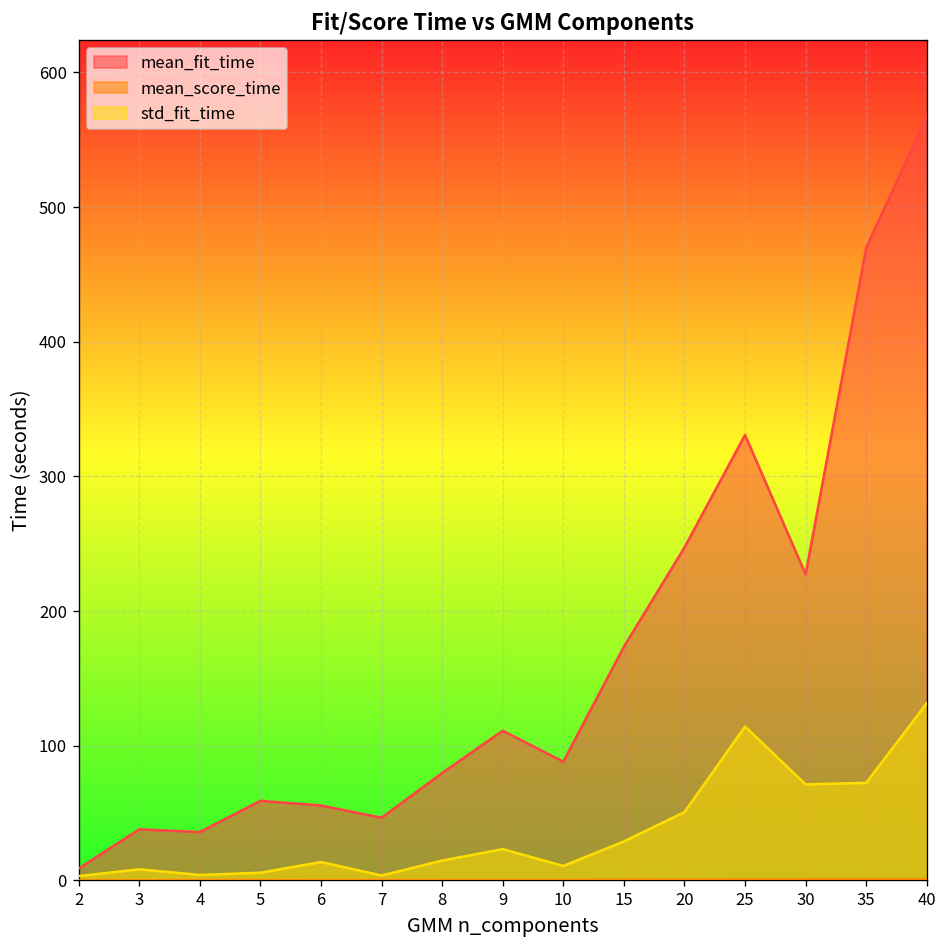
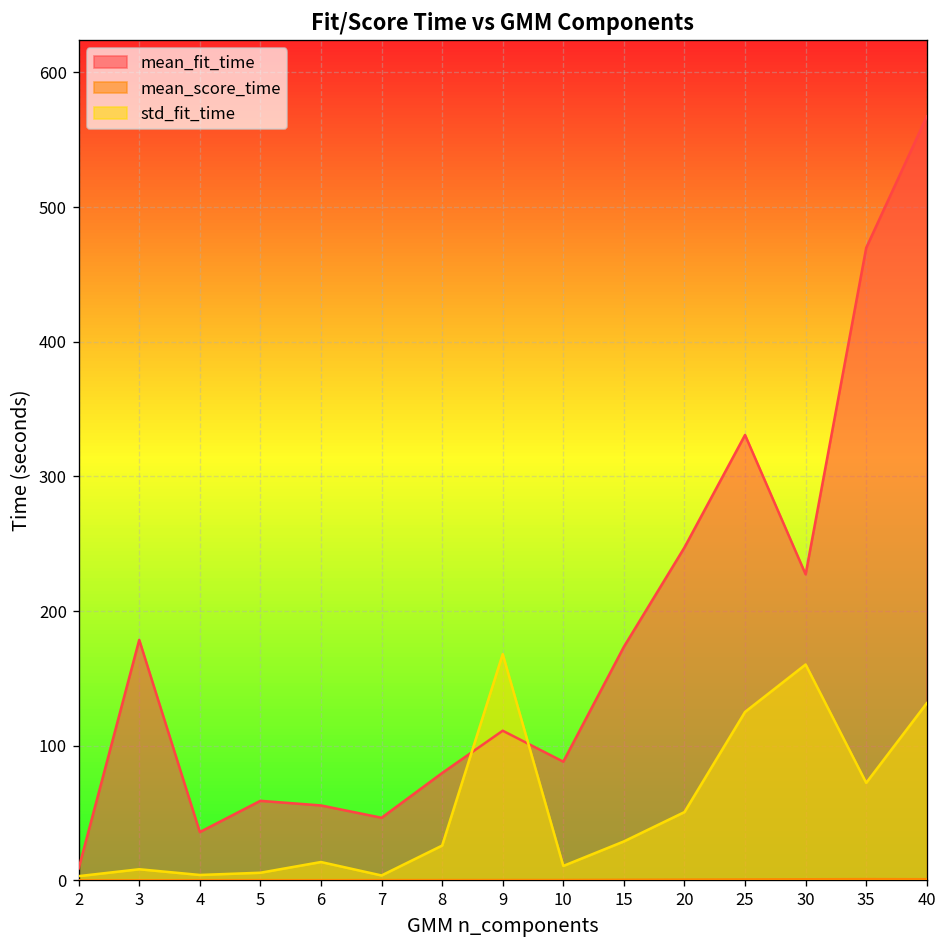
mean_fit_time, 3: 38 -> 179
std_fit_time, 8: 15 -> 26
std_fit_time, 9: 23 -> 168
std_fit_time, 25: 114 -> 125
std_fit_time, 30: 71 -> 160
